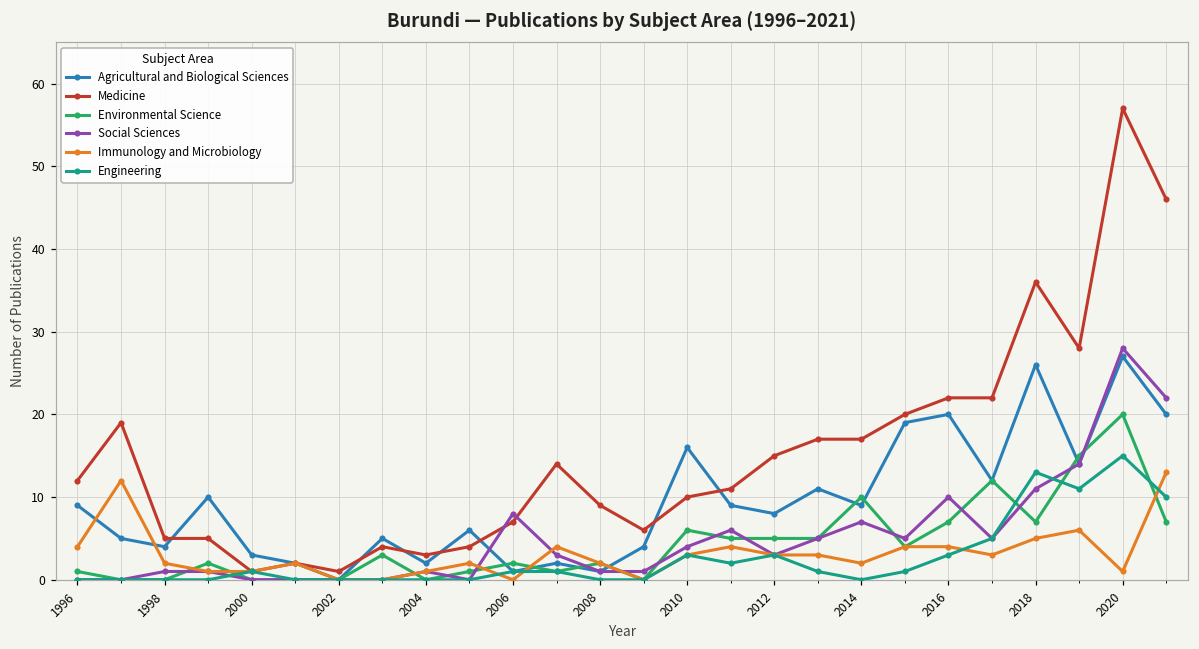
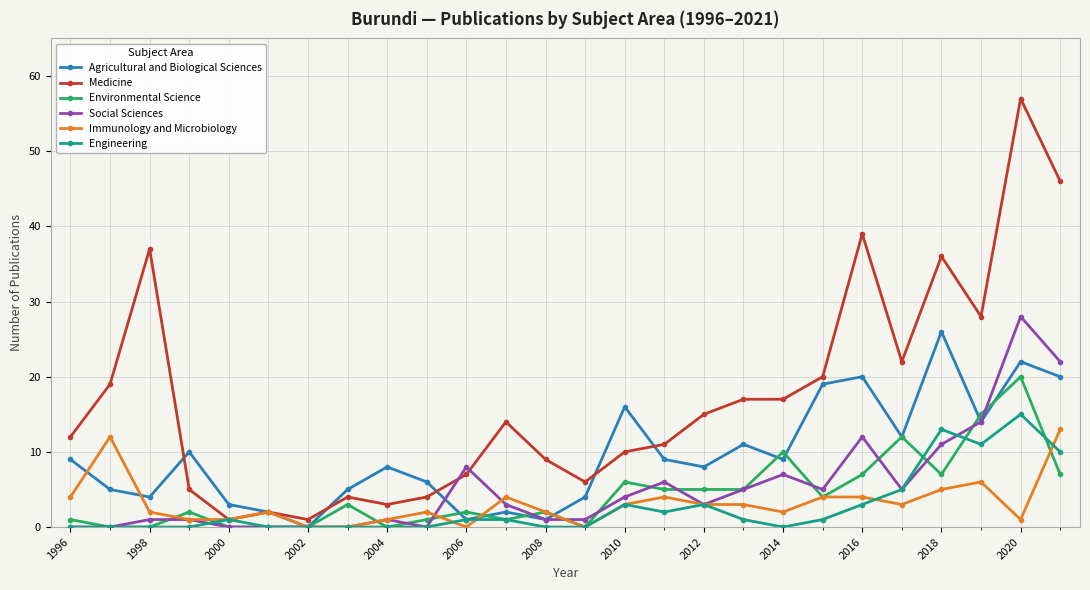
Medicine, 1998: 5 -> 37
Agricultural and Biological Sciences, 2004: 2 -> 8
Medicine, 2016: 22 -> 39
Social Sciences, 2016: 10 -> 12
Agricultural and Biological Sciences, 2020: 27 -> 22
